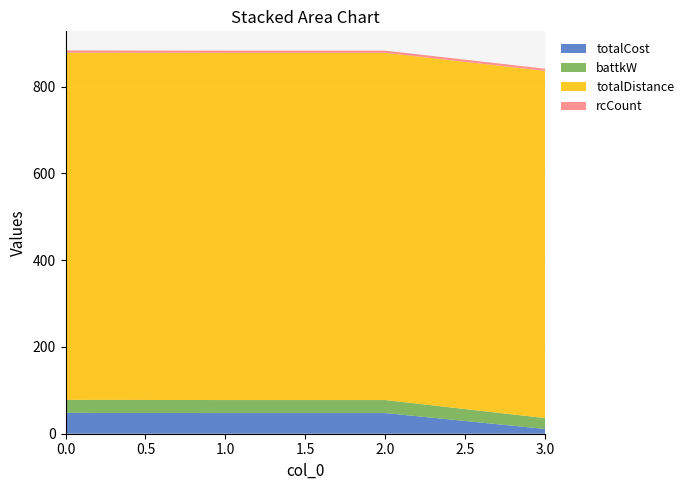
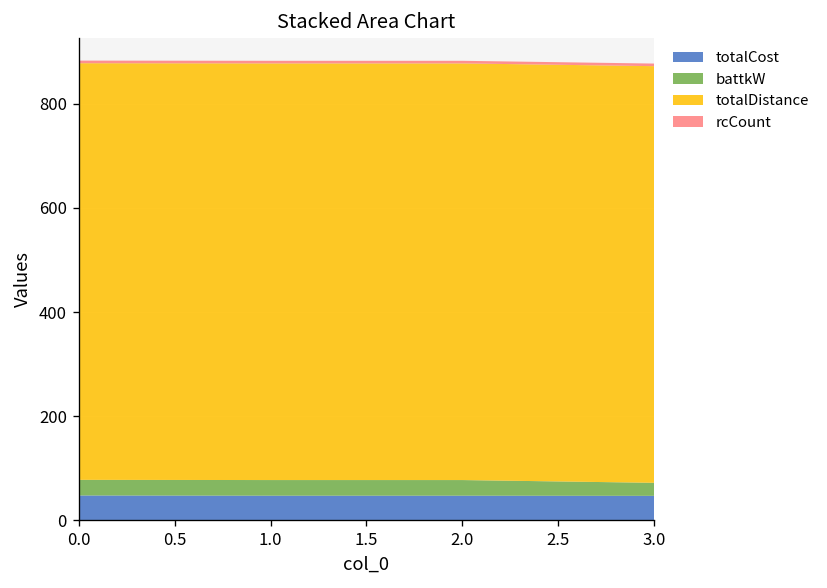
totalCost, 3.0: 10 -> 50
